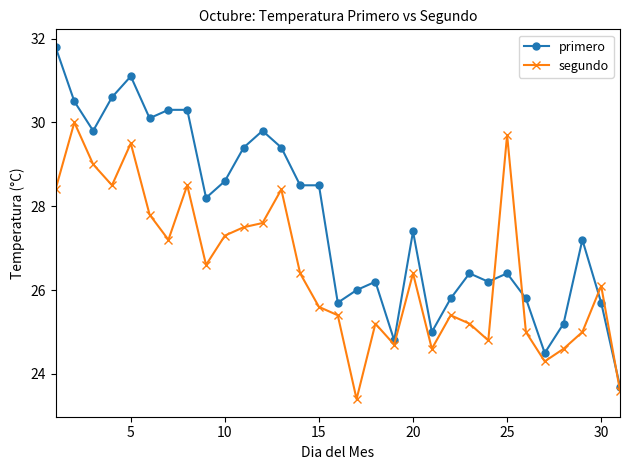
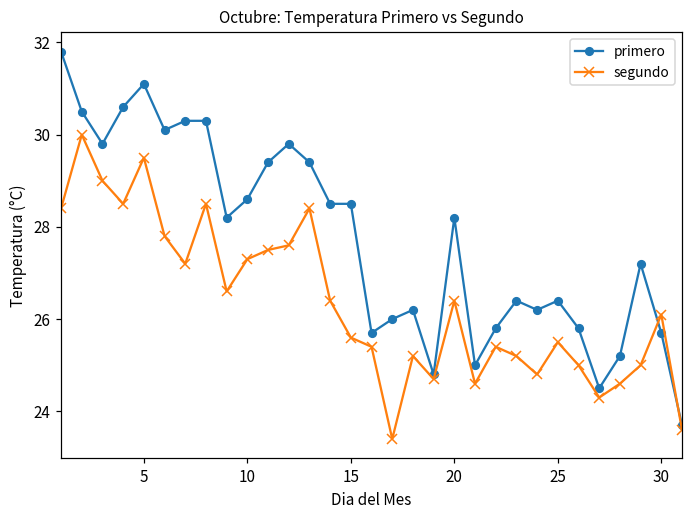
primero, 20: 27.4 -> 28.2
segundo, 25: 29.7 -> 25.5
